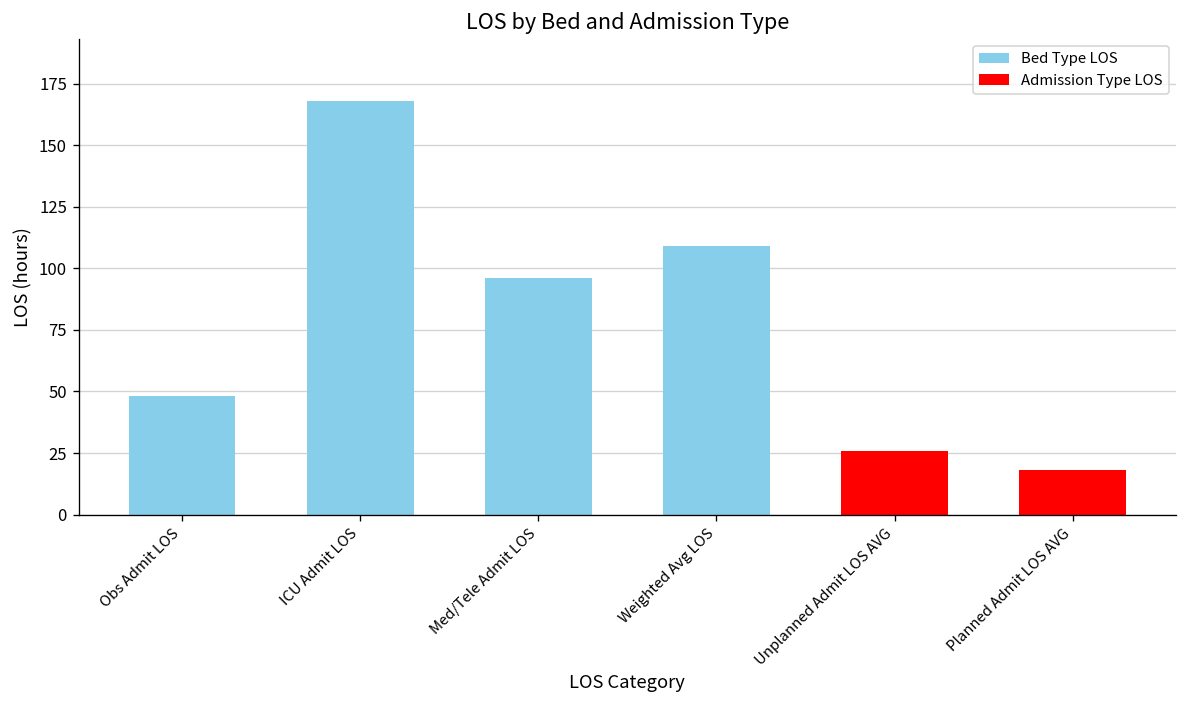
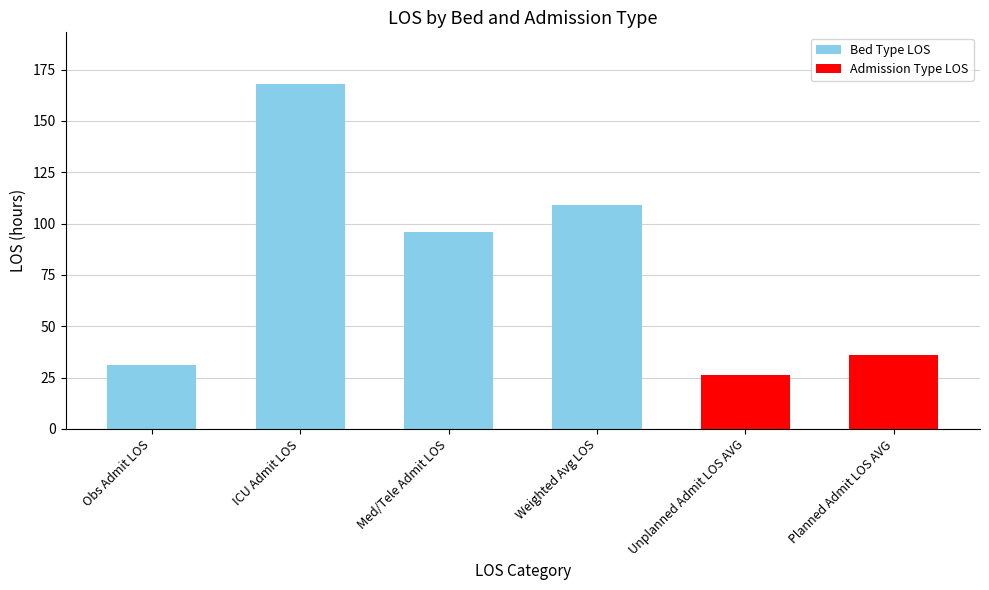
Obs Admit LOS: 48 -> 31
Planned Admit LOS AVG: 18 -> 36
